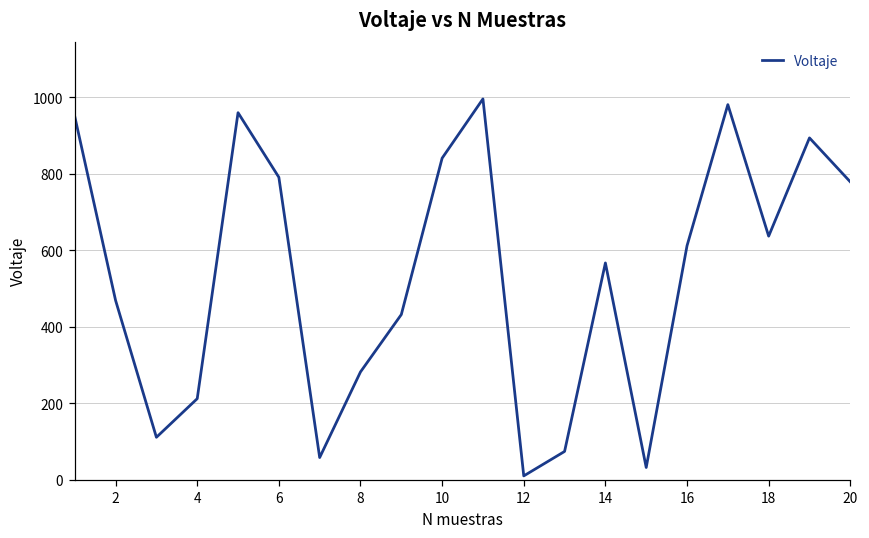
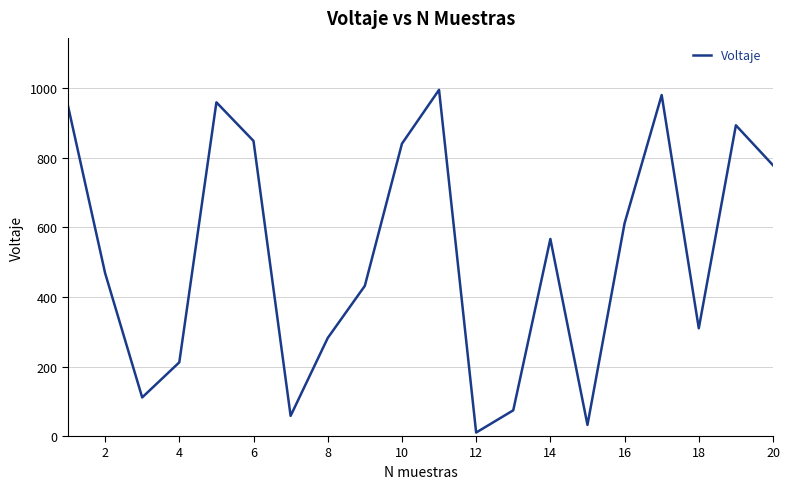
6: 790 -> 850
18: 640 -> 310
